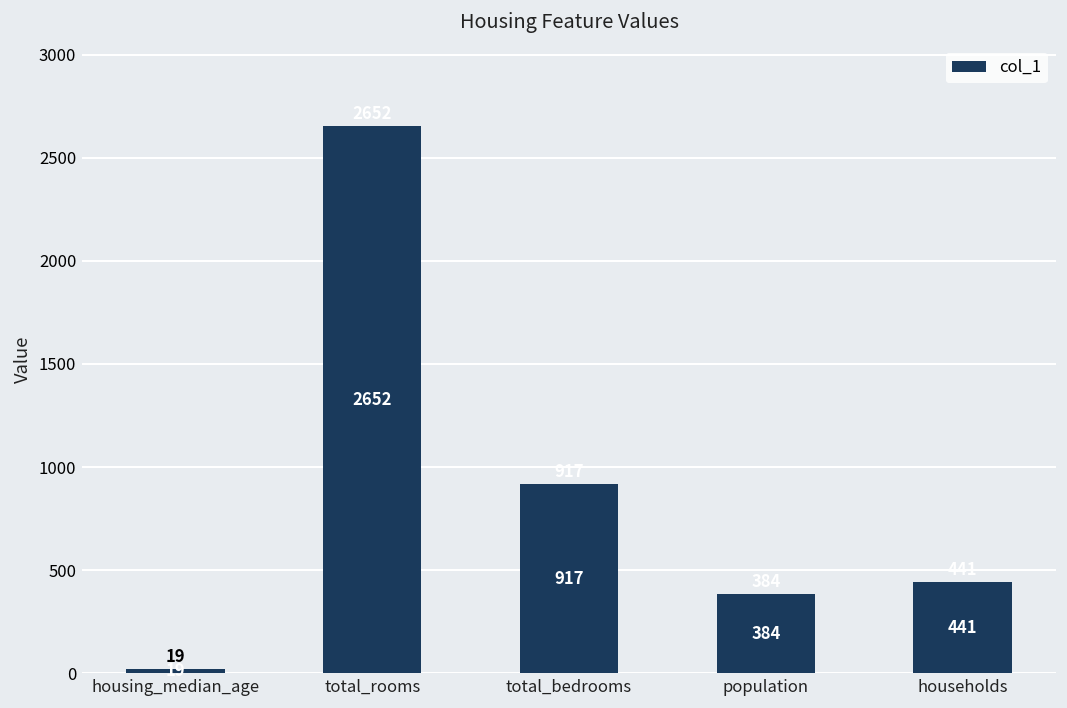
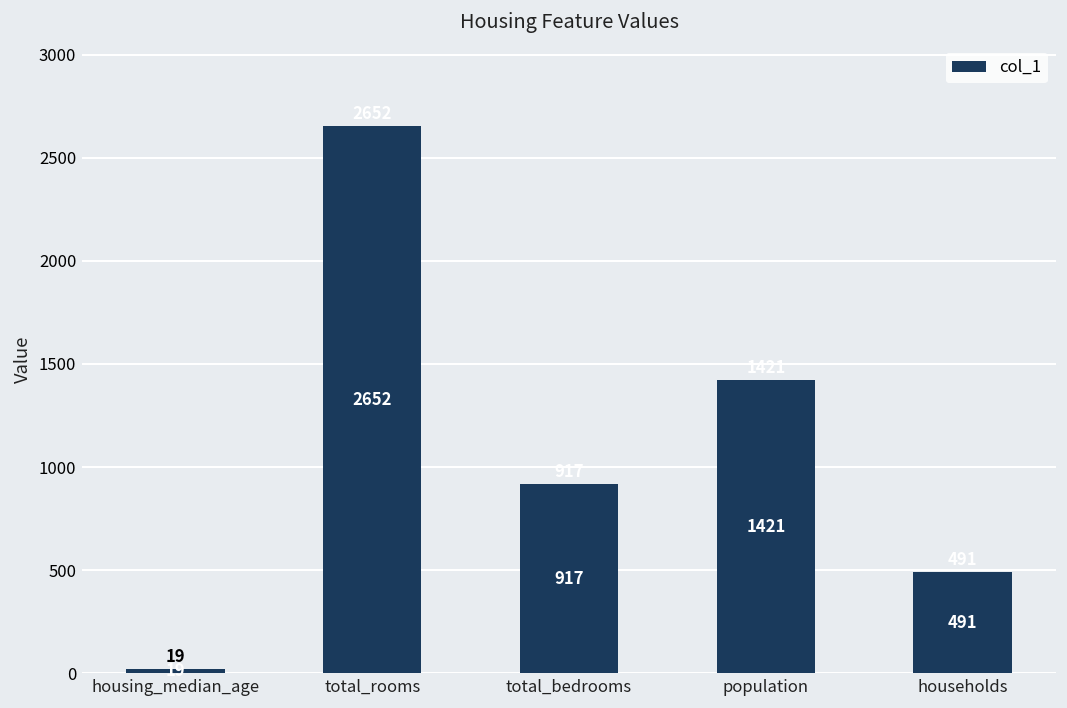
population: 384 -> 1421
households: 441 -> 491
